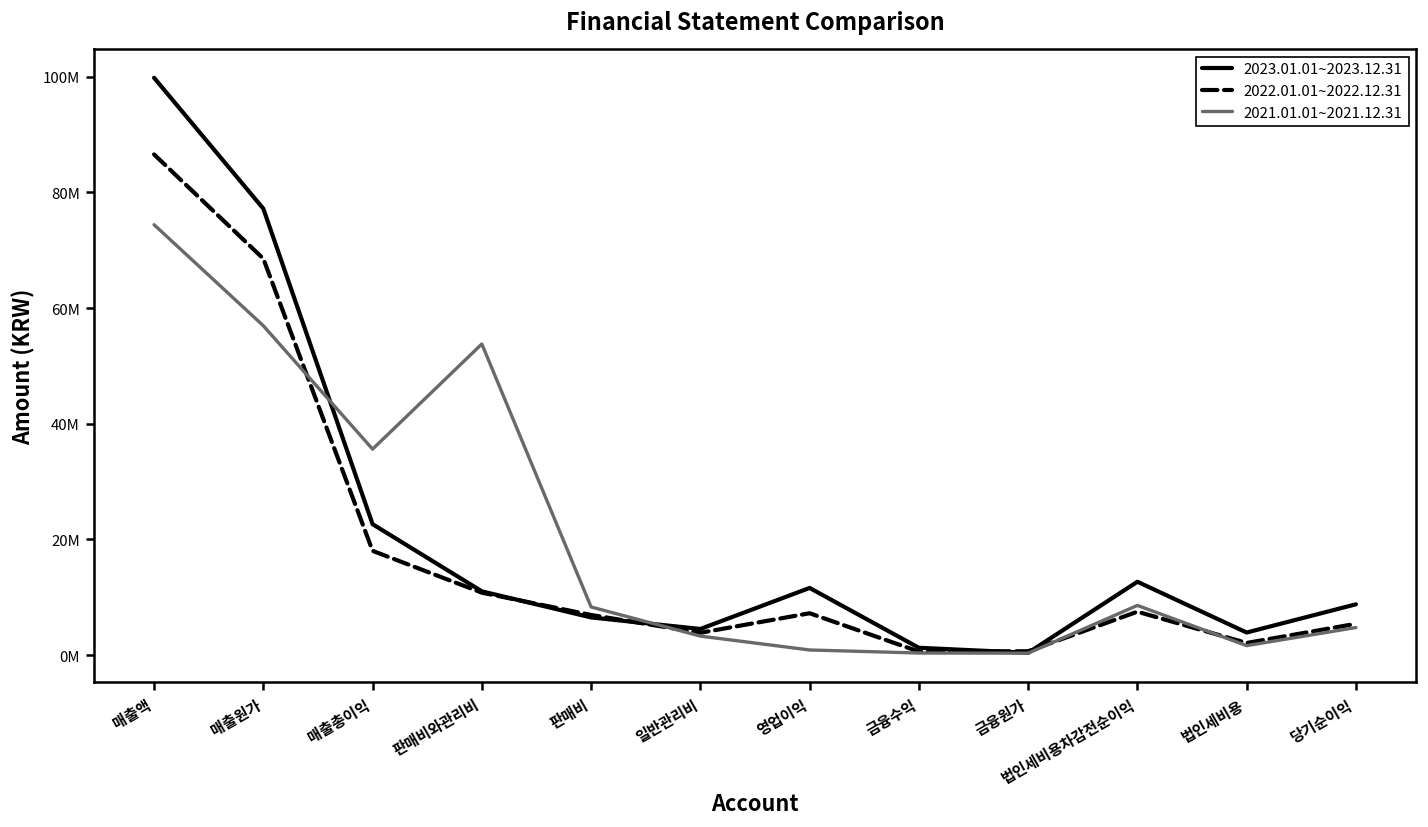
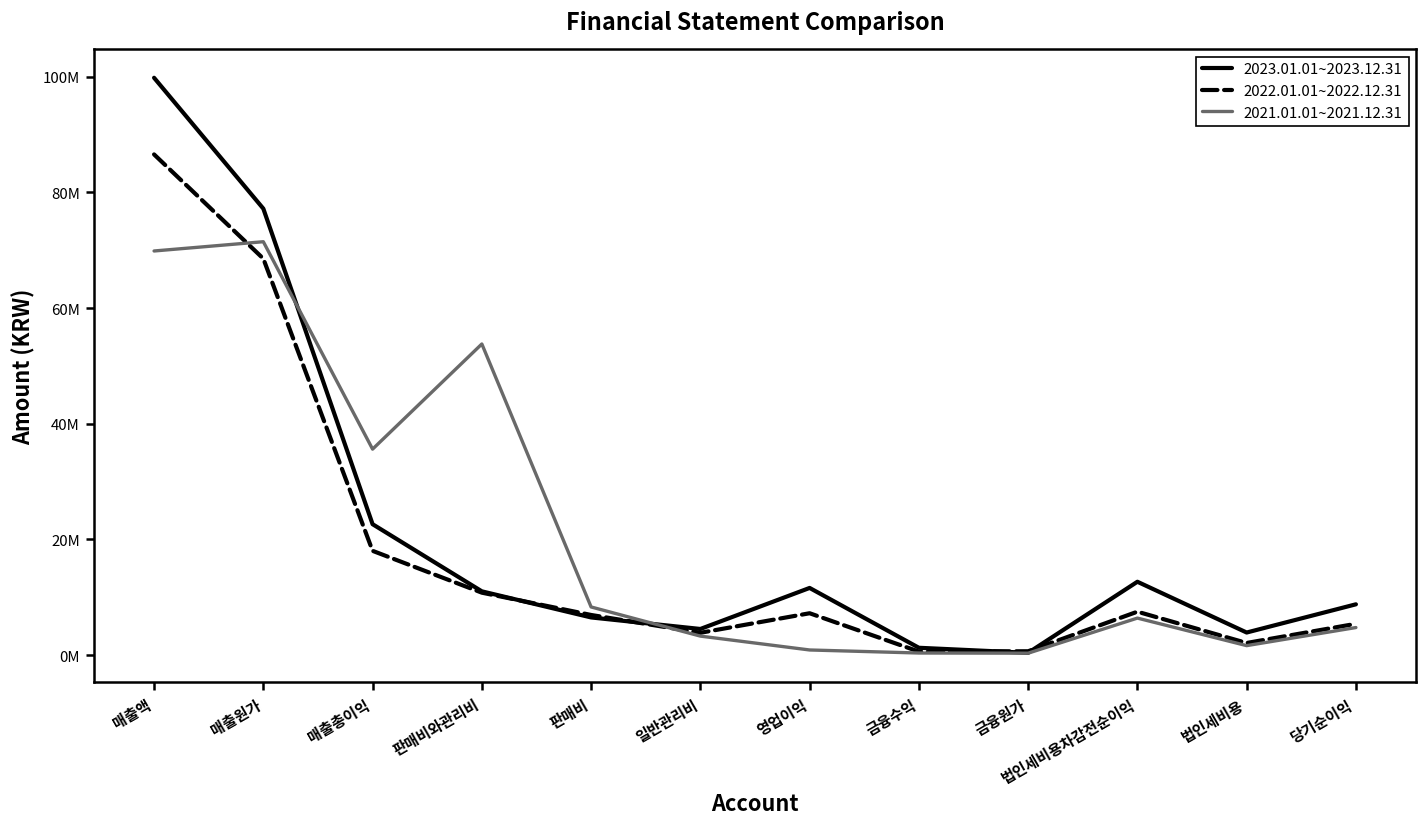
2021.01.01~2021.12.31, 매출액: 74000000 -> 70000000
2021.01.01~2021.12.31, 매출원가: 57000000 -> 71000000
2021.01.01~2021.12.31, 법인세비용차감전순이익: 9000000 -> 6000000
